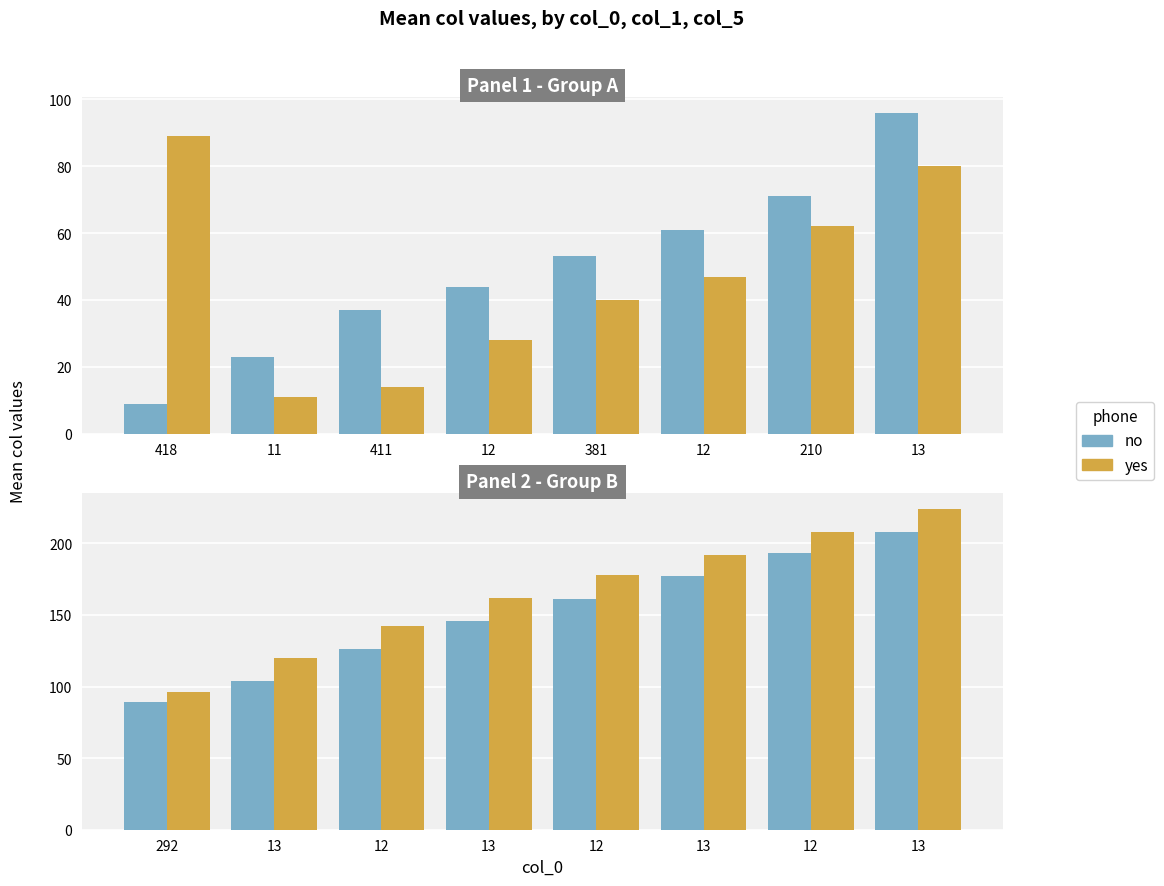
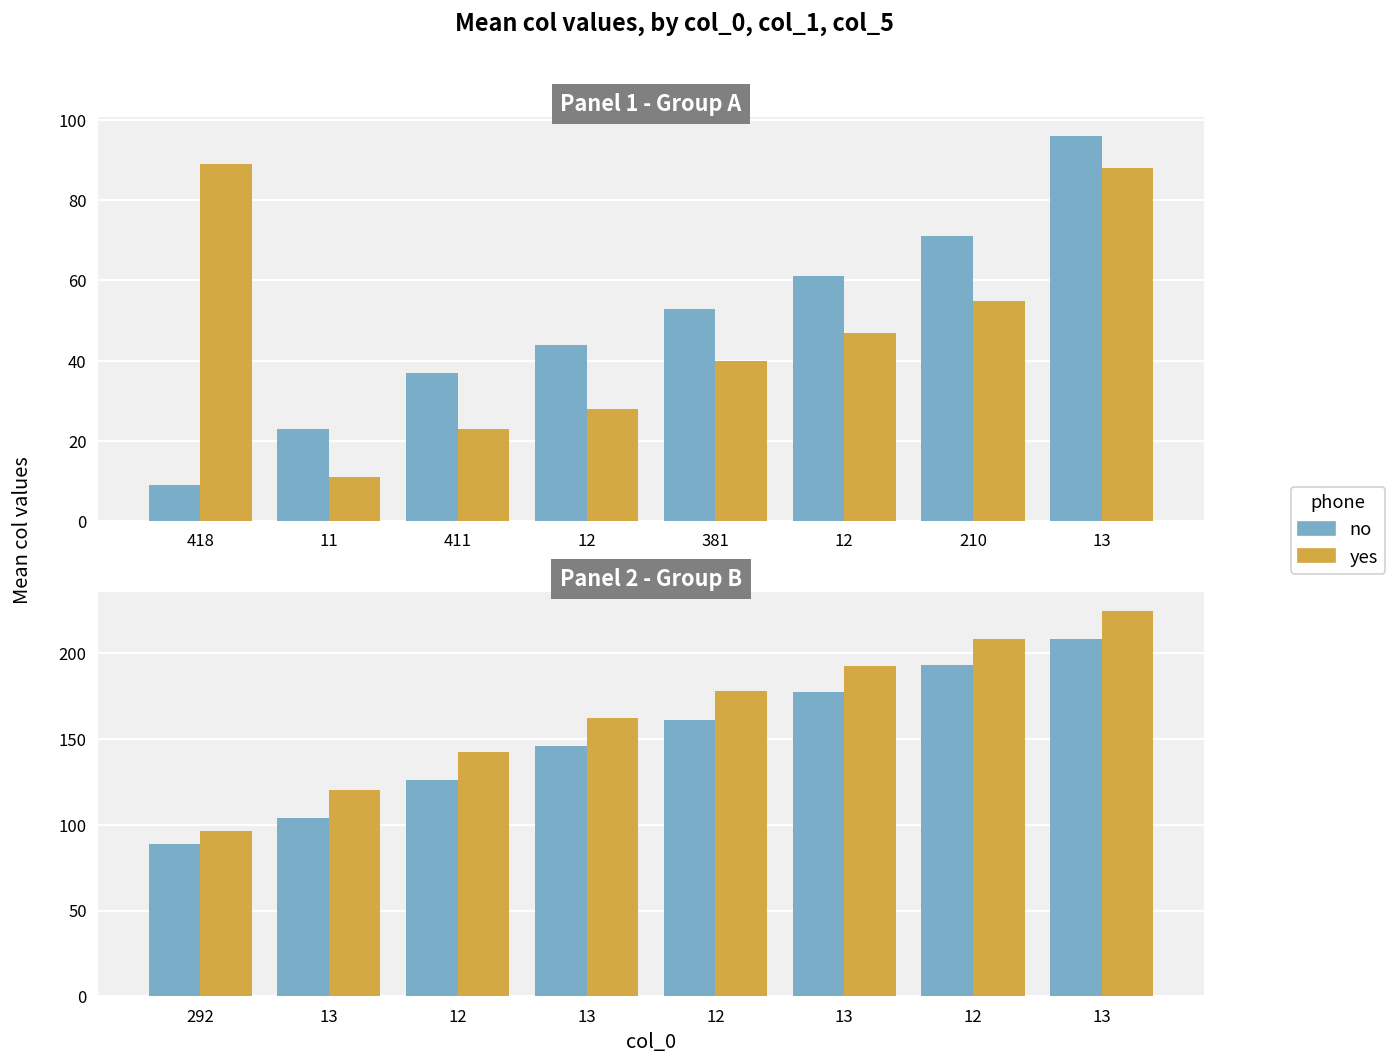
Panel 1 - Group A, yes, 411: 14 -> 23
Panel 1 - Group A, yes, 210: 62 -> 55
Panel 1 - Group A, yes, 13: 80 -> 88
